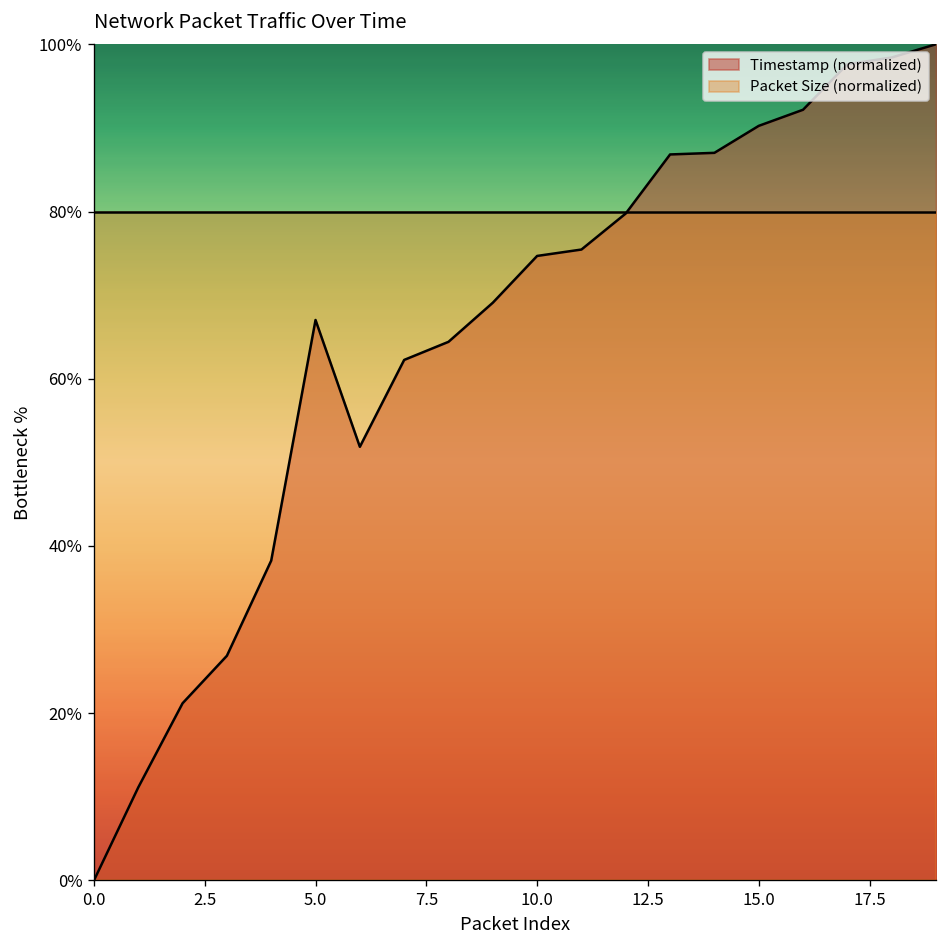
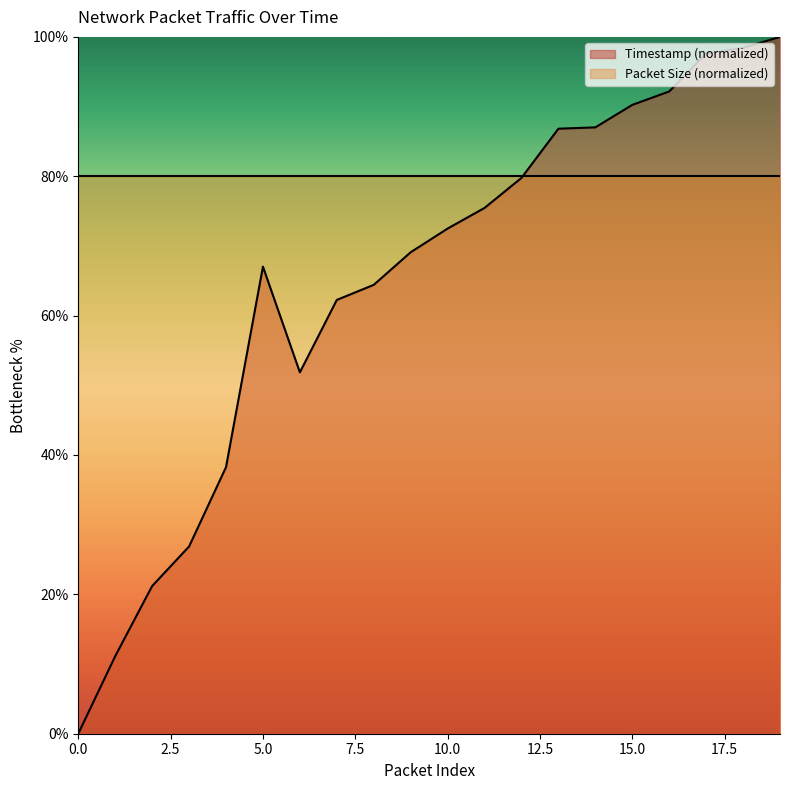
Timestamp (normalized), 10.0: 75% -> 72%
